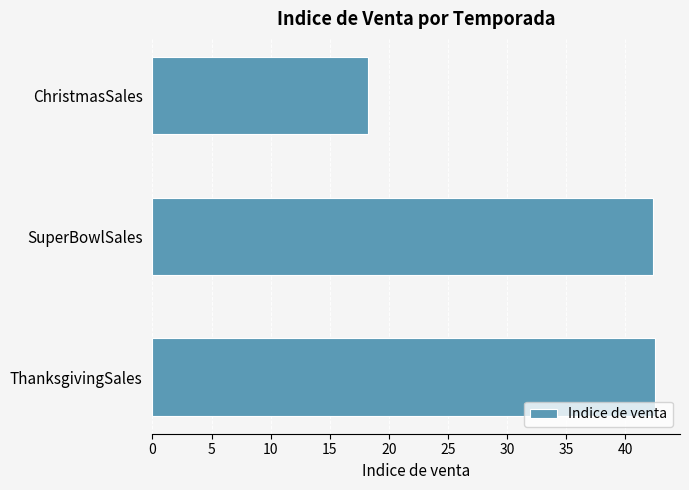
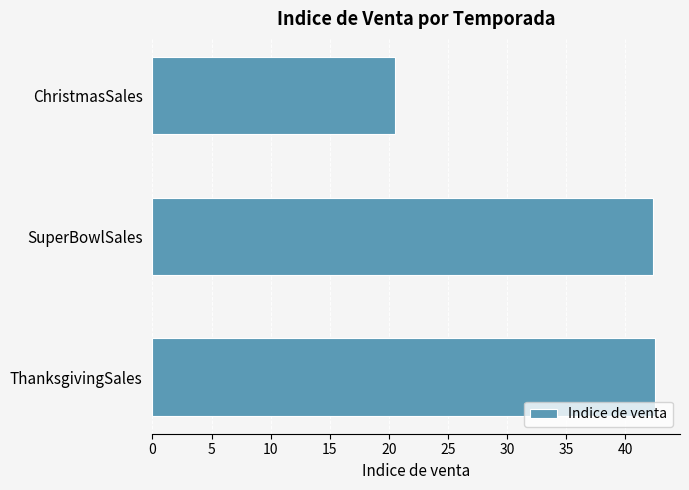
ChristmasSales: 18.2 -> 20.5
